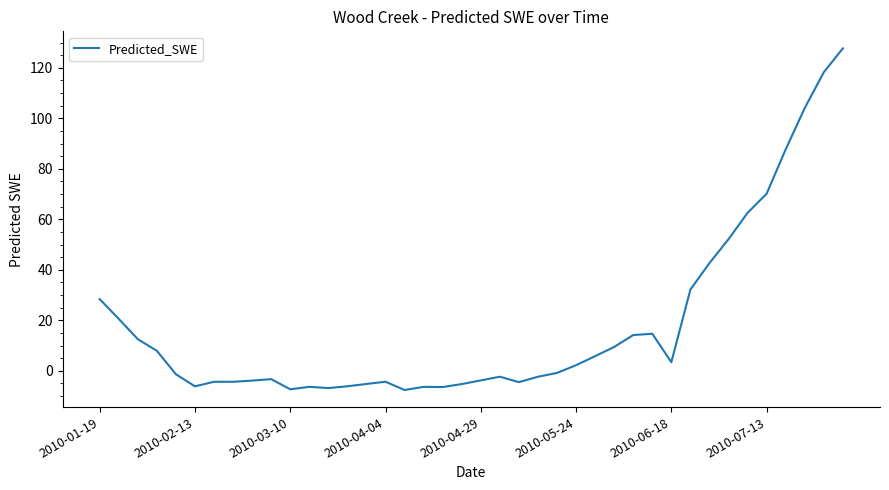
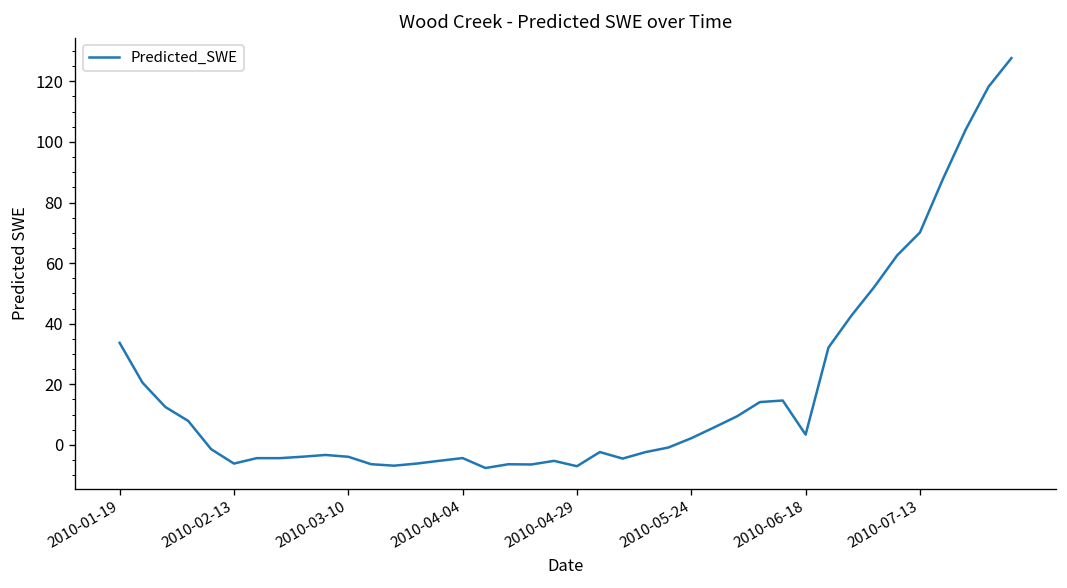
2010-01-19: 28 -> 34
2010-03-10: -7 -> -4
2010-04-29: -4 -> -7
